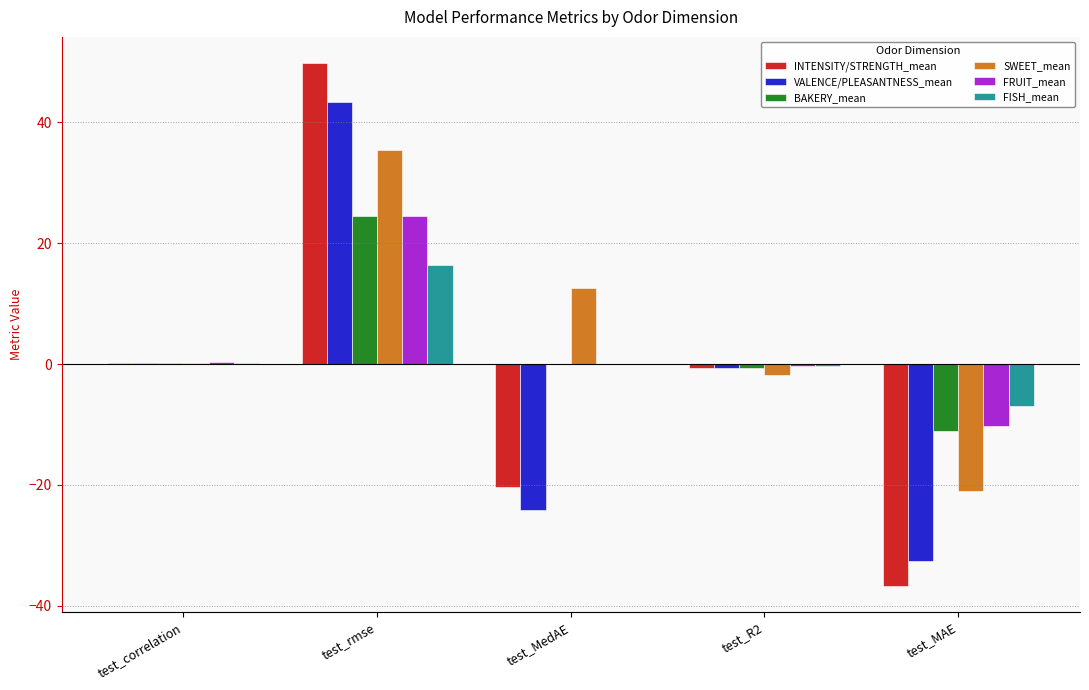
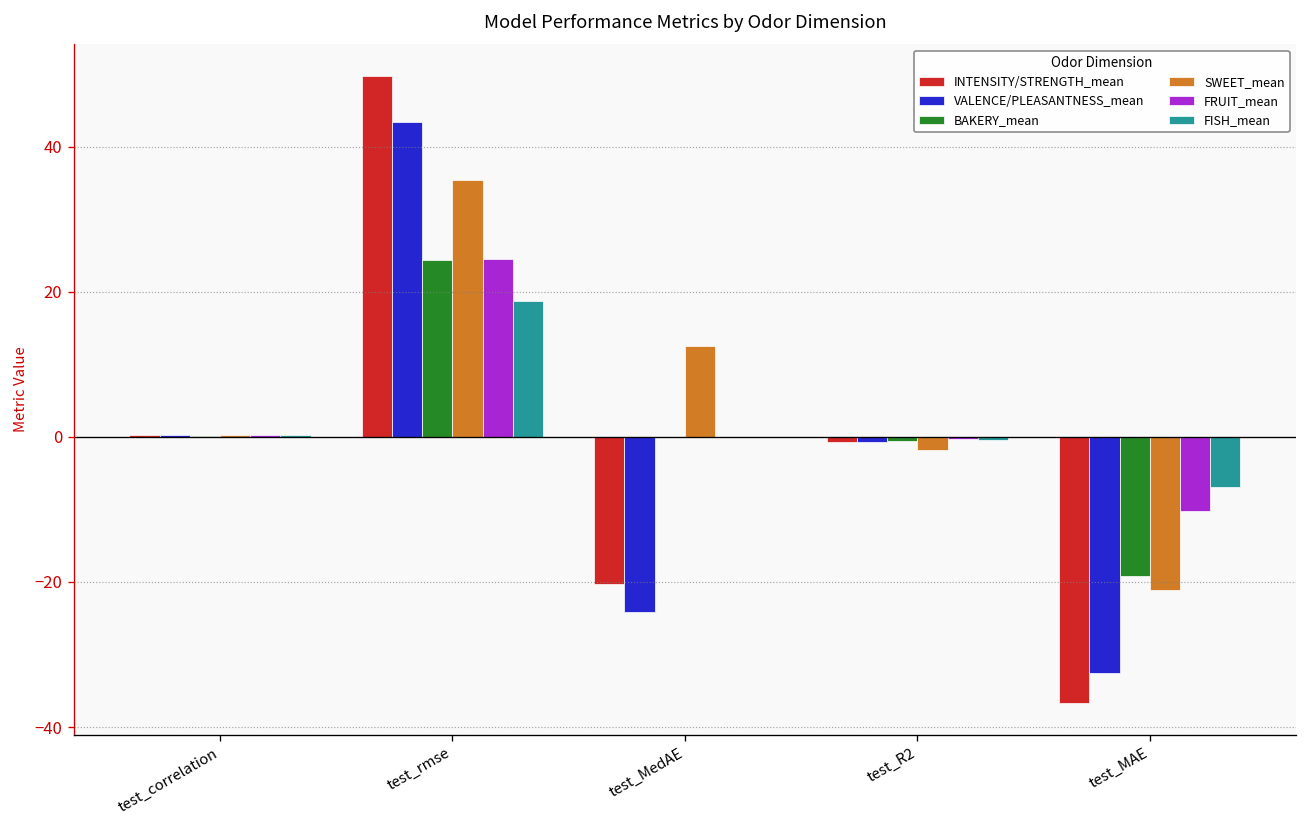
FISH_mean, test_rmse: 16 -> 19
BAKERY_mean, test_MAE: -11 -> -19
